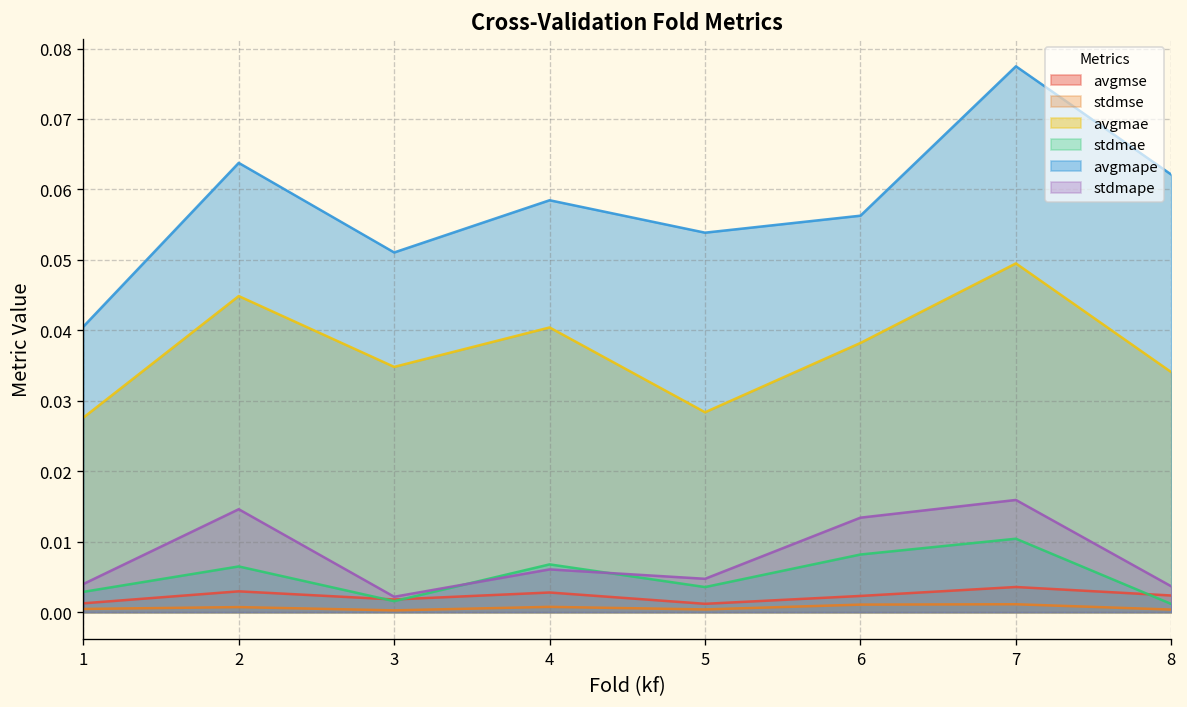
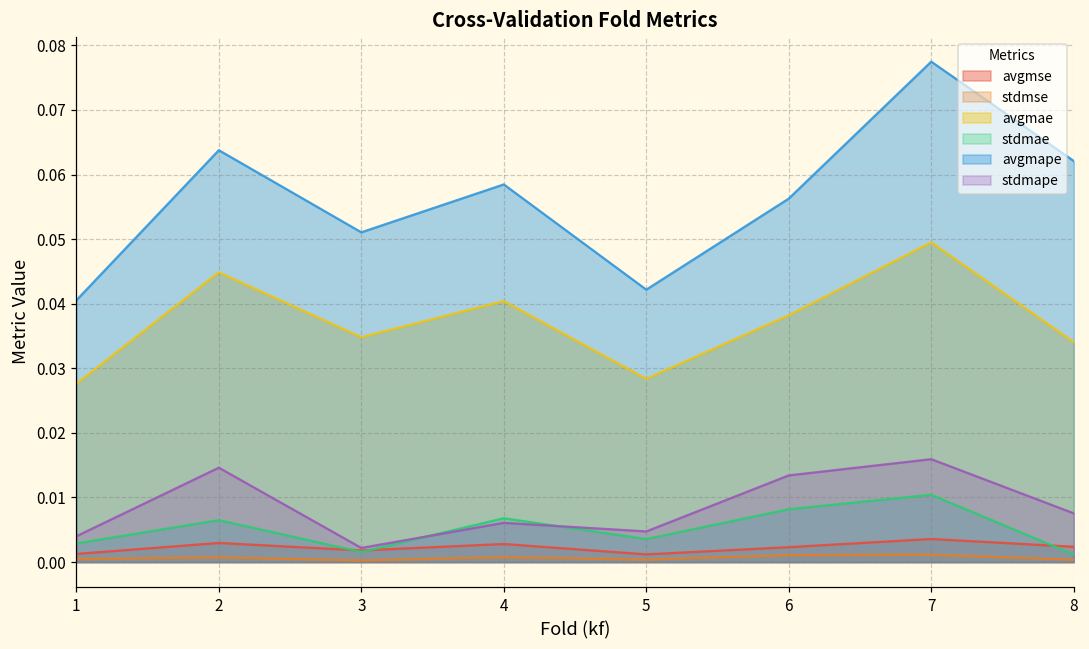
avgmape, 5: 0.054 -> 0.042
stdmape, 8: 0.004 -> 0.008
